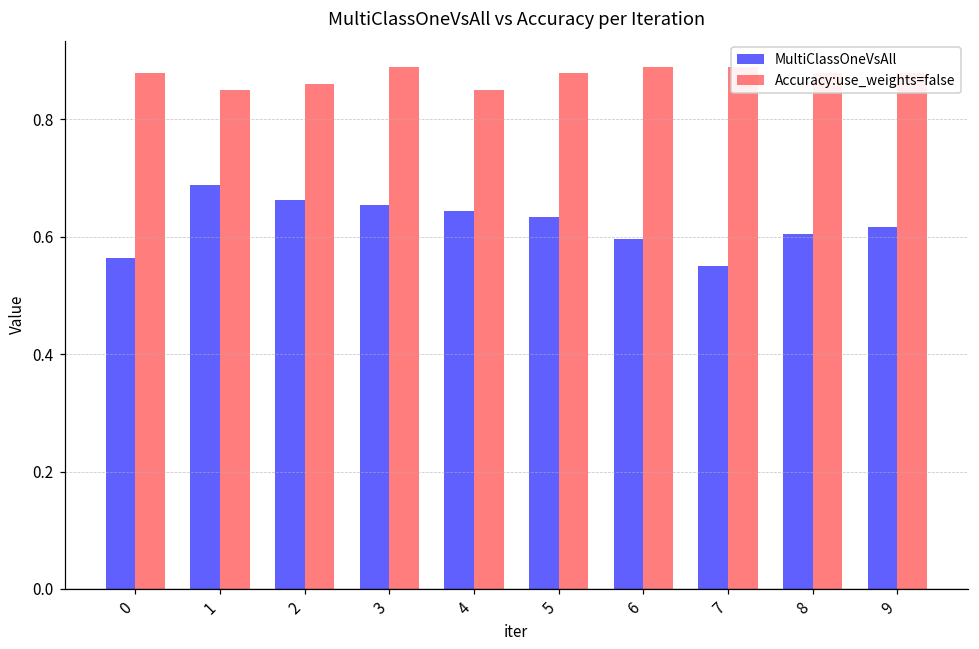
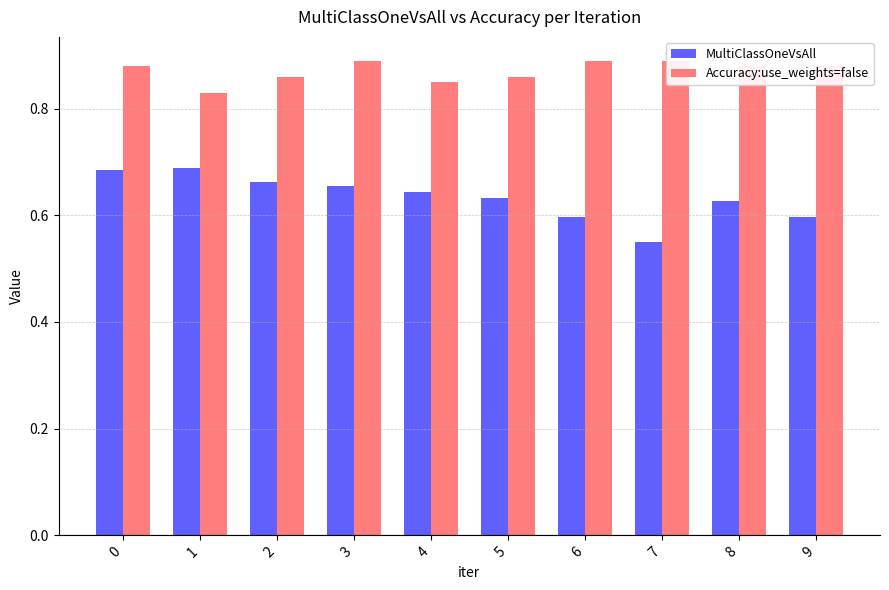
MultiClassOneVsAll, 0: 0.56 -> 0.69
Accuracy:use_weights=false, 1: 0.85 -> 0.83
Accuracy:use_weights=false, 5: 0.88 -> 0.86
MultiClassOneVsAll, 8: 0.60 -> 0.63
MultiClassOneVsAll, 9: 0.62 -> 0.60
